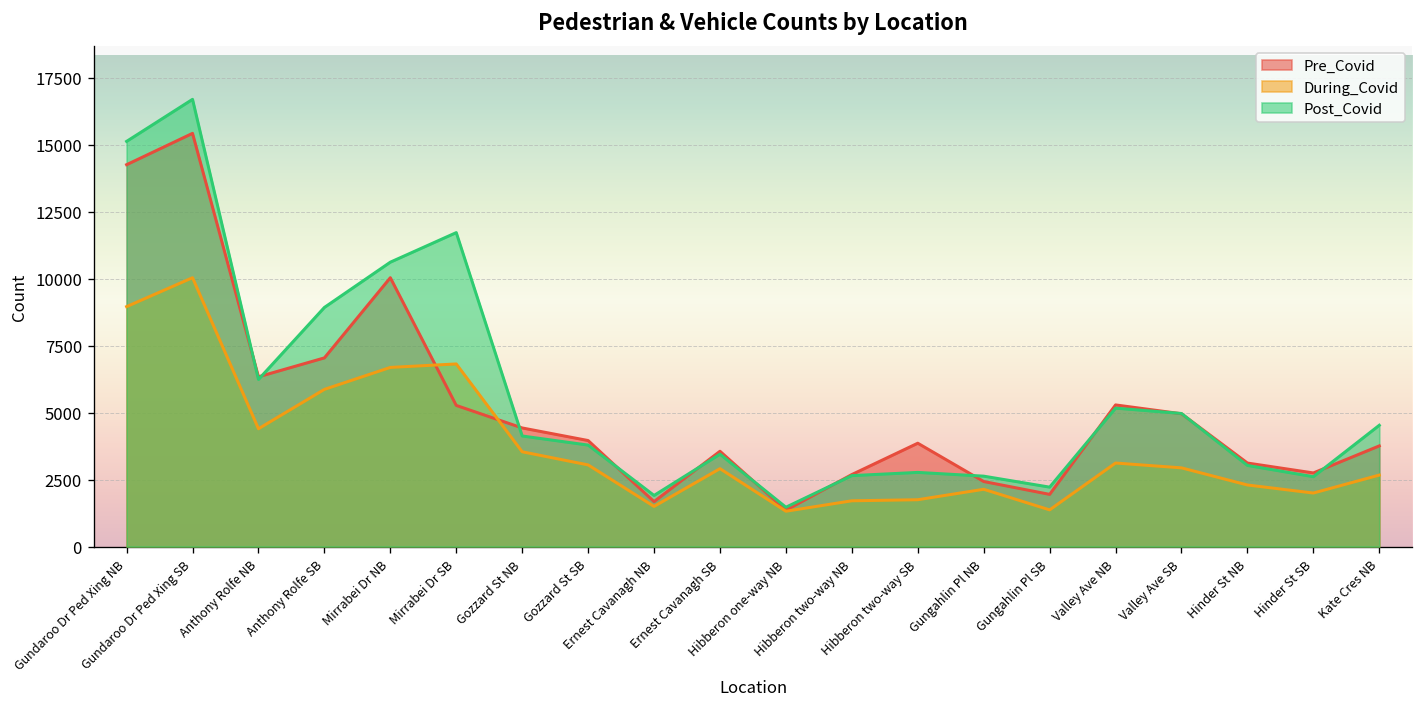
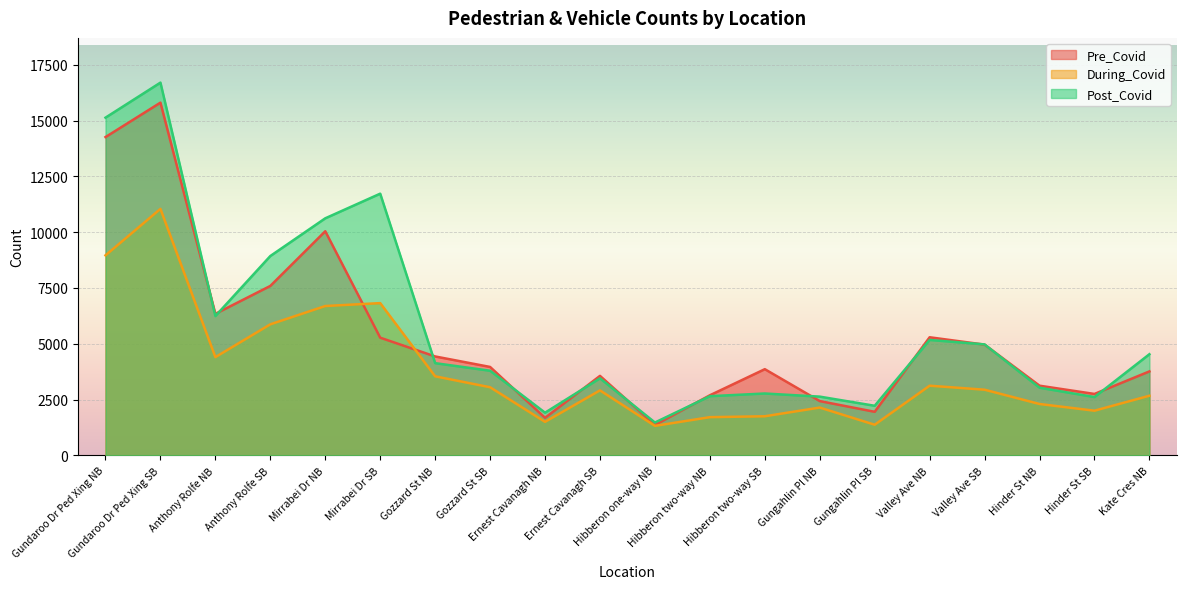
Pre_Covid, Gundaroo Dr Ped Xing SB: 15400 -> 15800
During_Covid, Gundaroo Dr Ped Xing SB: 10000 -> 11000
Pre_Covid, Anthony Rolfe SB: 7000 -> 7600
